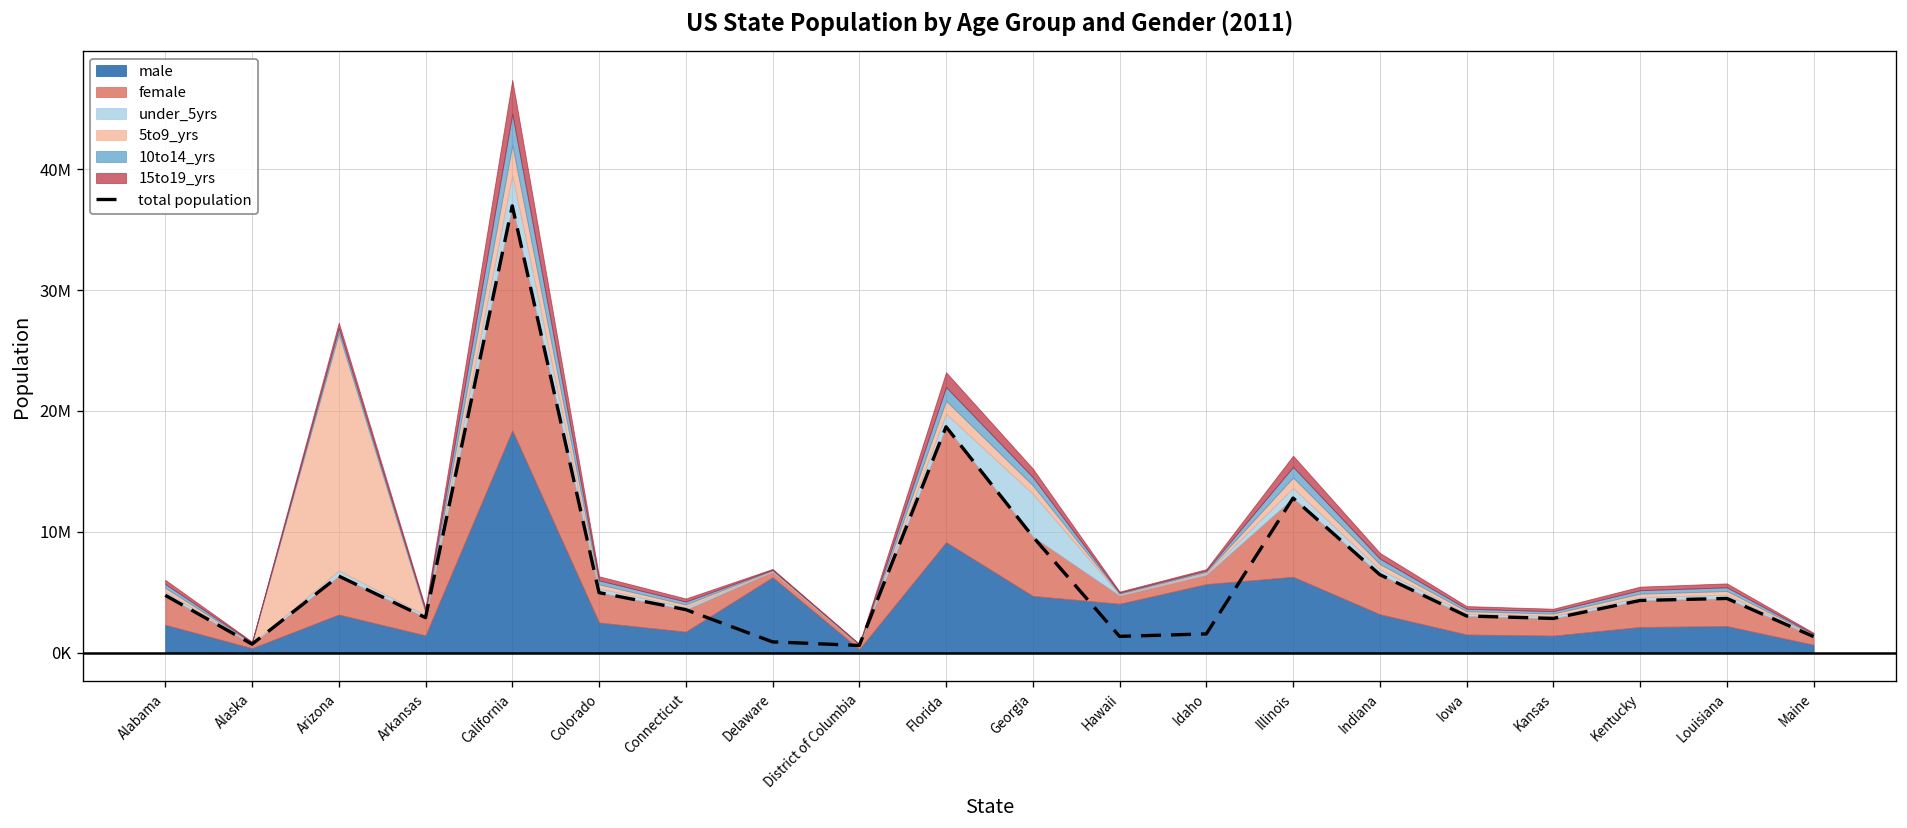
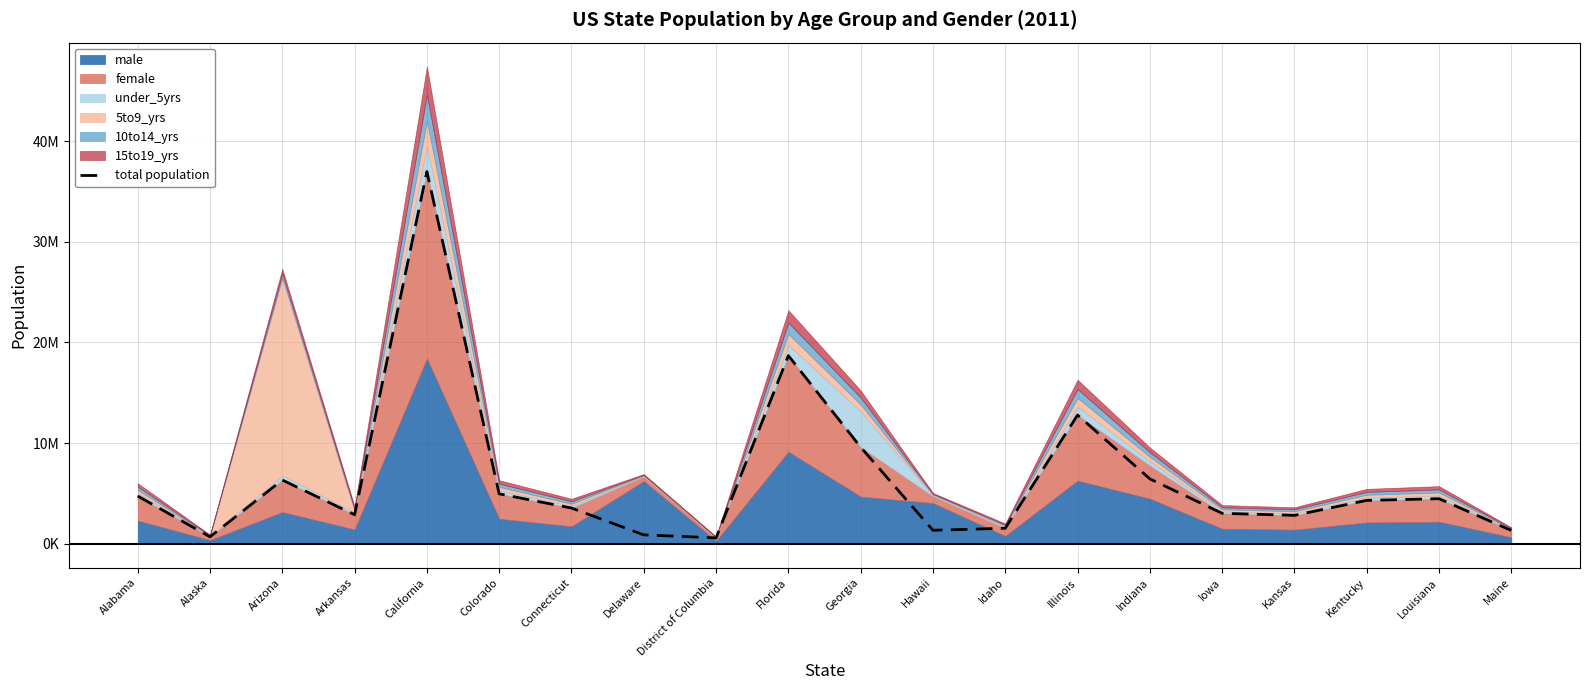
male, Idaho: 5700000 -> 800000
male, Indiana: 3200000 -> 4500000
